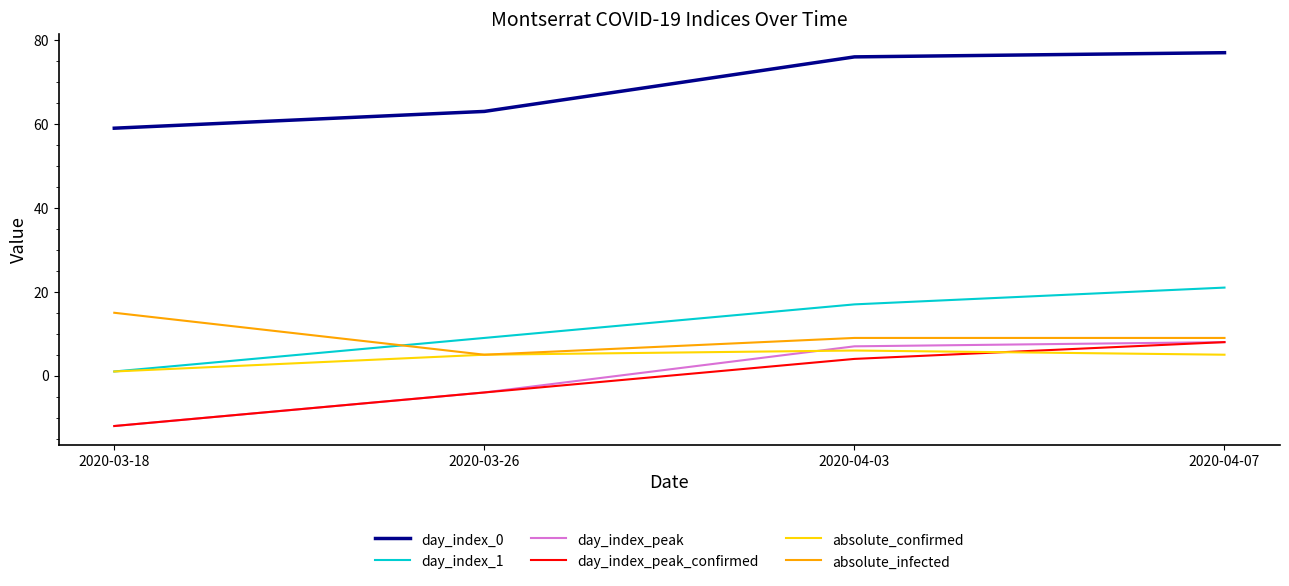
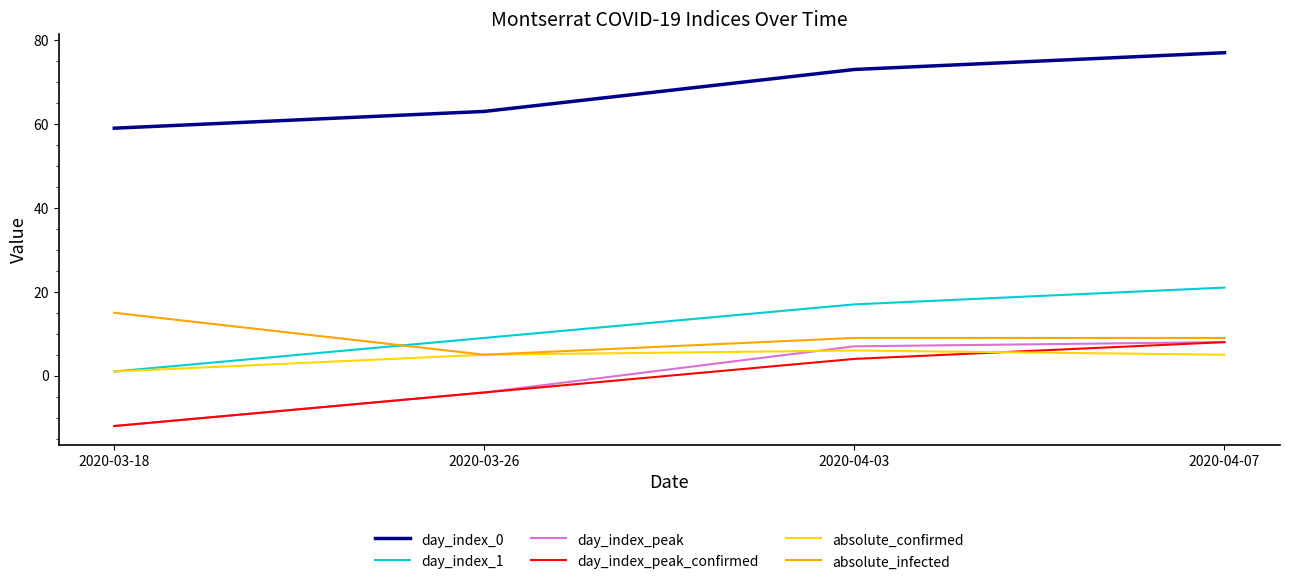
day_index_0, 2020-04-03: 76 -> 73
